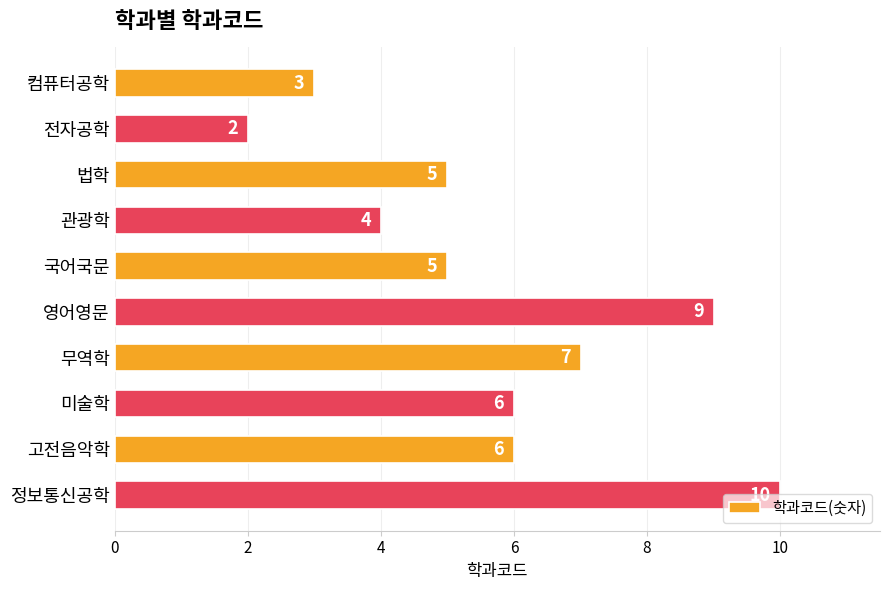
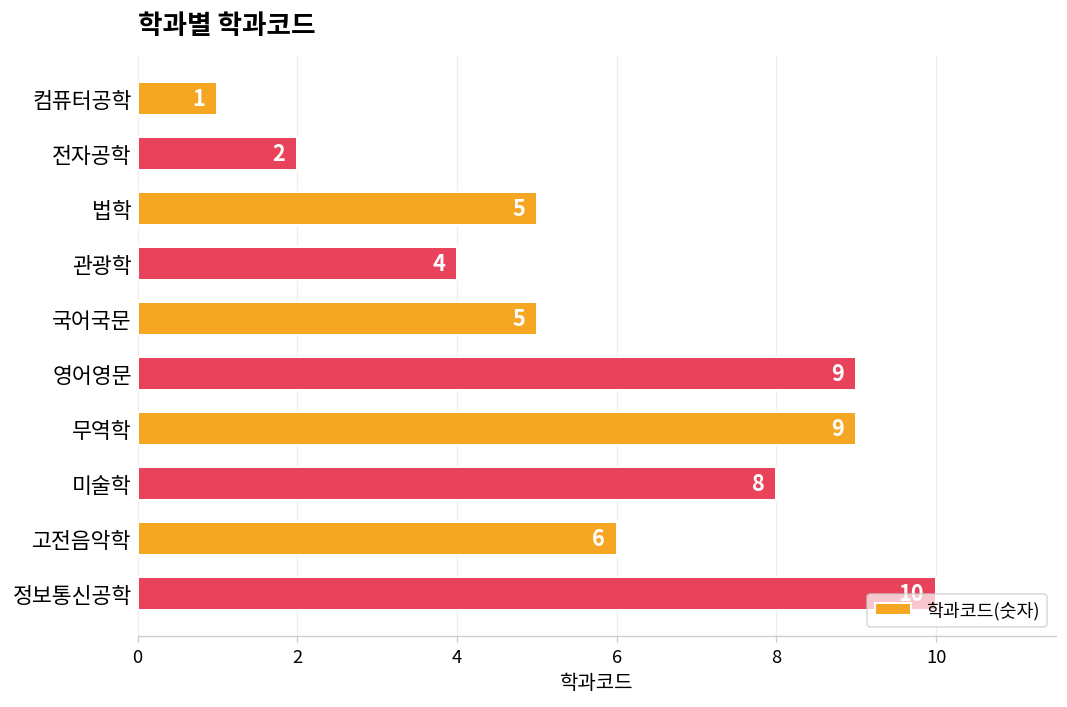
컴퓨터공학: 3 -> 1
무역학: 7 -> 9
미술학: 6 -> 8
